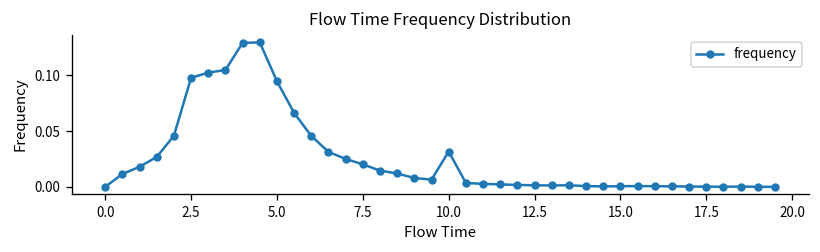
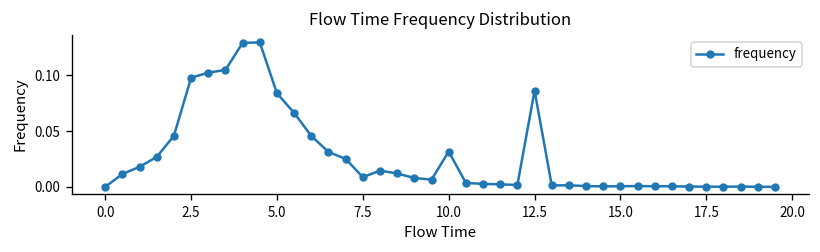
5.0: 0.09 -> 0.08
7.5: 0.02 -> 0.01
12.5: 0.00 -> 0.09
